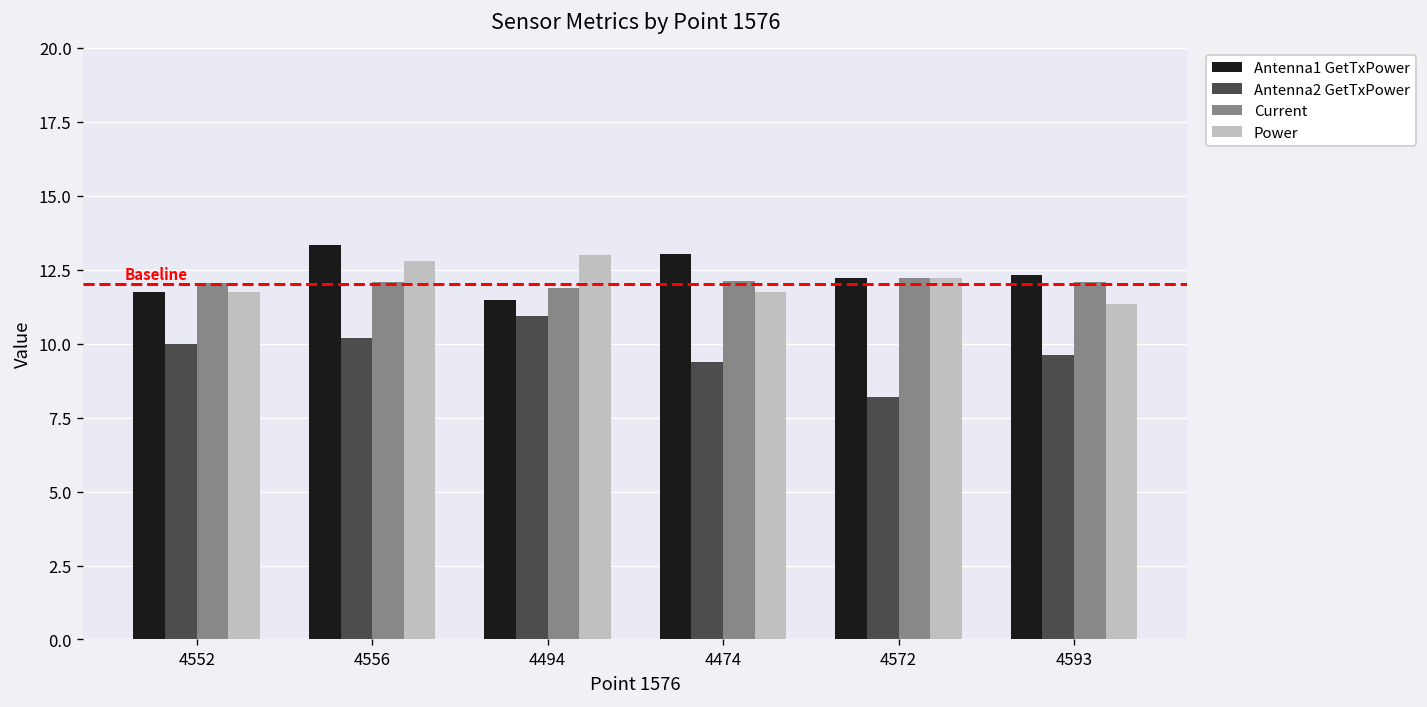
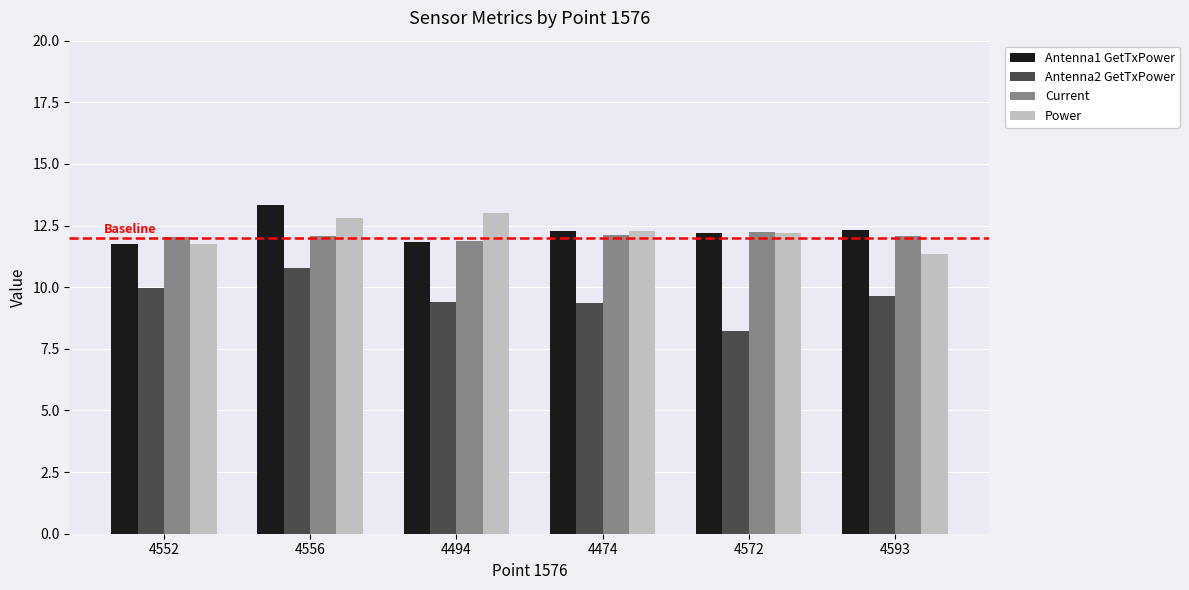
Antenna2 GetTxPower, 4556: 10.2 -> 10.8
Antenna1 GetTxPower, 4494: 11.5 -> 11.9
Antenna2 GetTxPower, 4494: 10.9 -> 9.4
Antenna1 GetTxPower, 4474: 13.0 -> 12.3
Power, 4474: 11.8 -> 12.3
